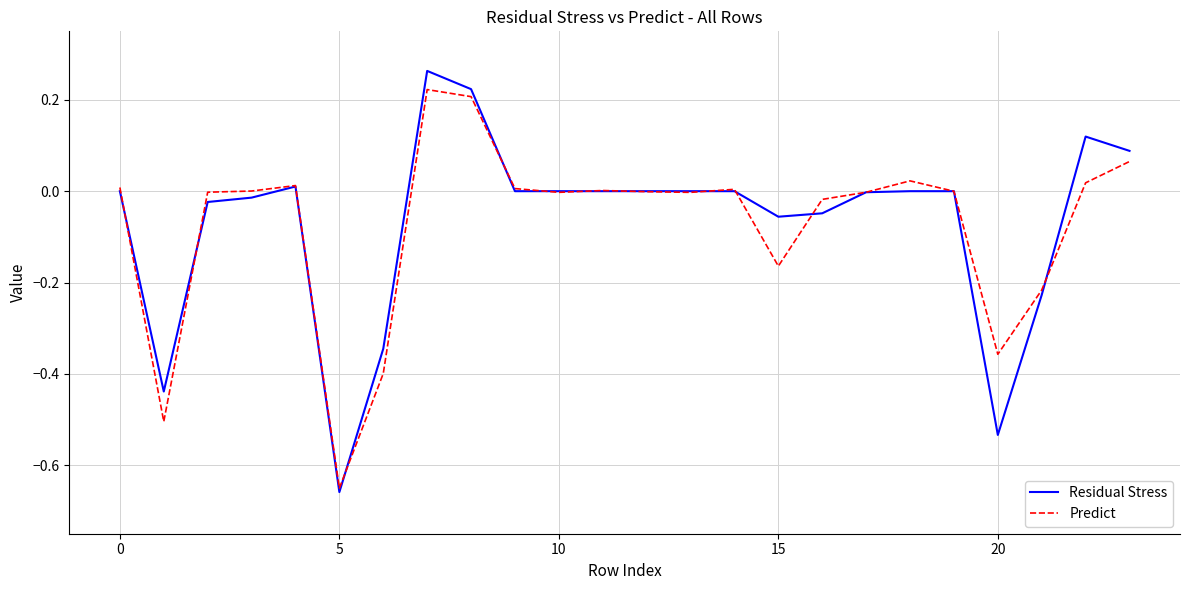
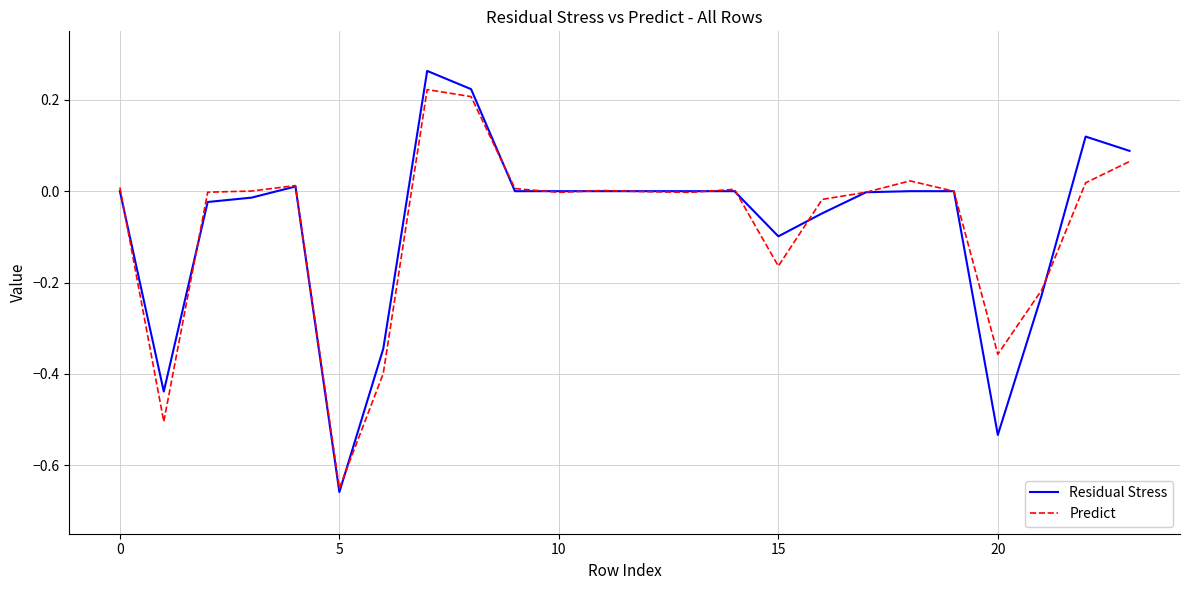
Residual Stress, 15: -0.06 -> -0.10
